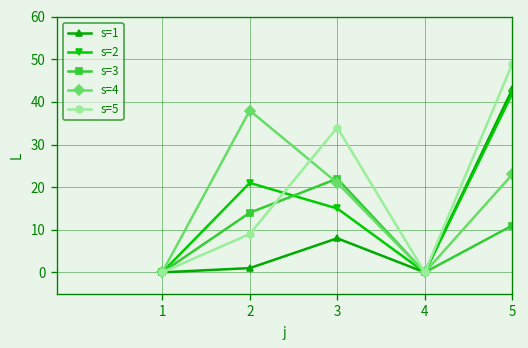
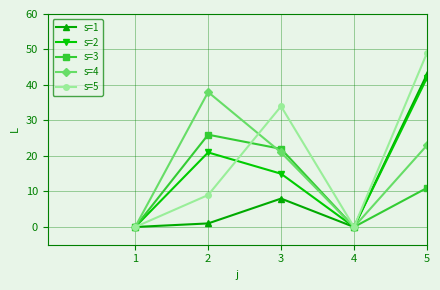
s=3, 2: 14 -> 26
